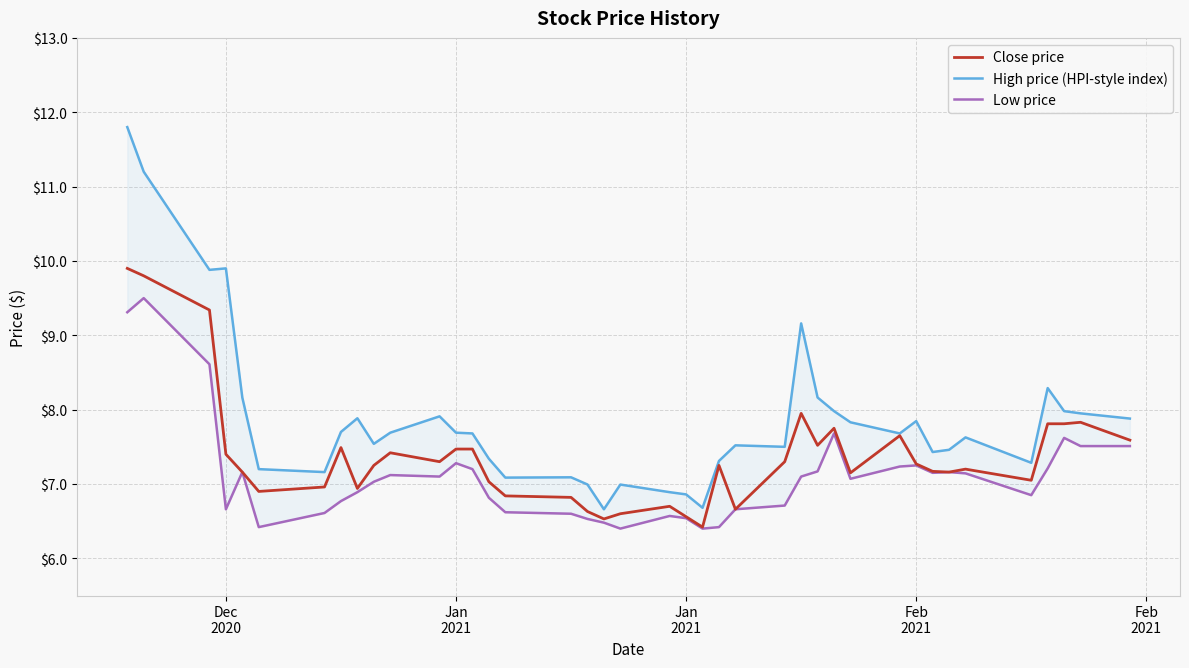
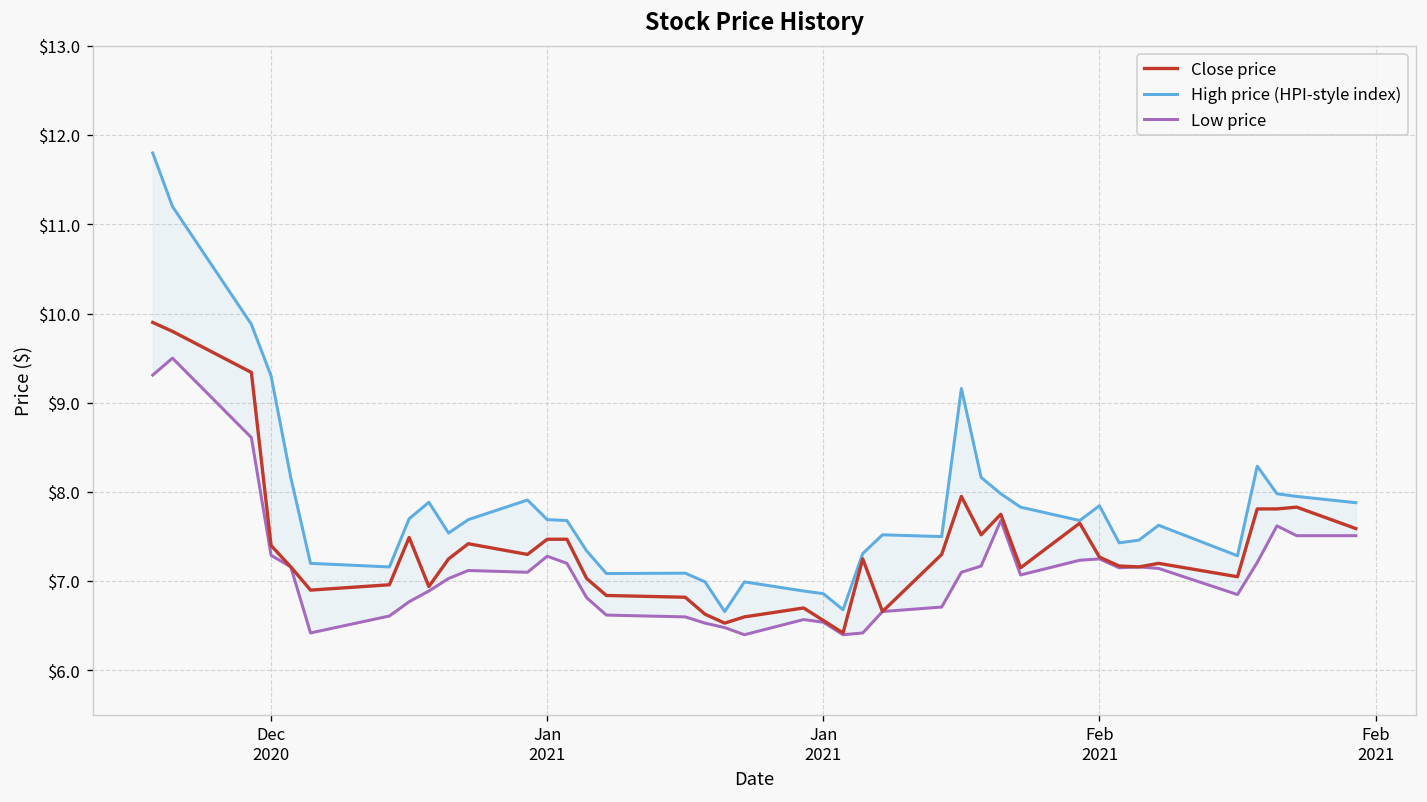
High price (HPI-style index), Dec 2020: $9.9 -> $9.3
Low price, Dec 2020: $6.7 -> $7.3
